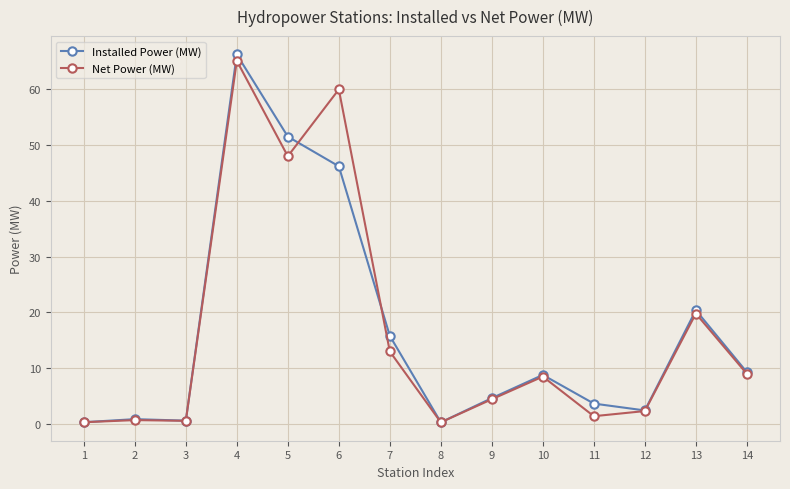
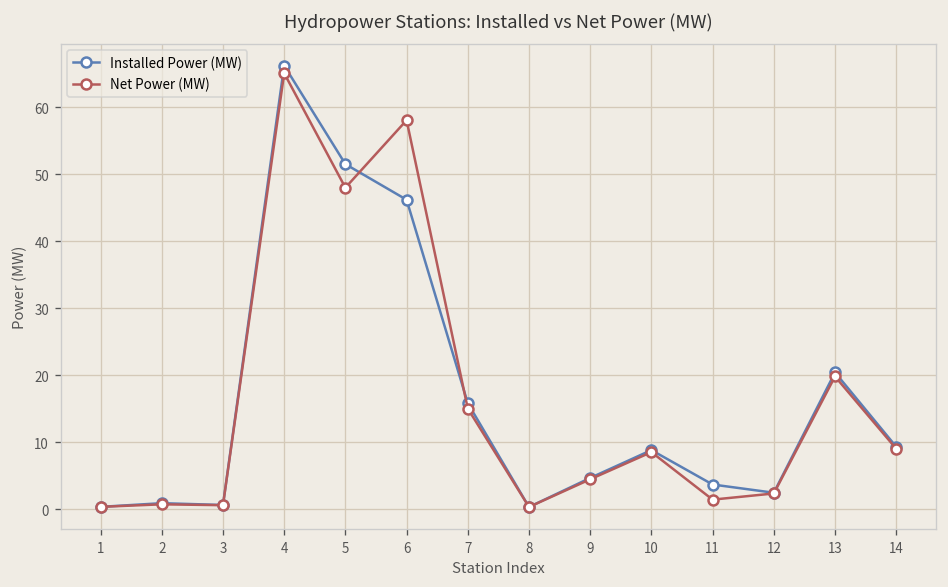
Net Power (MW), 6: 60 -> 58
Net Power (MW), 7: 13 -> 15
